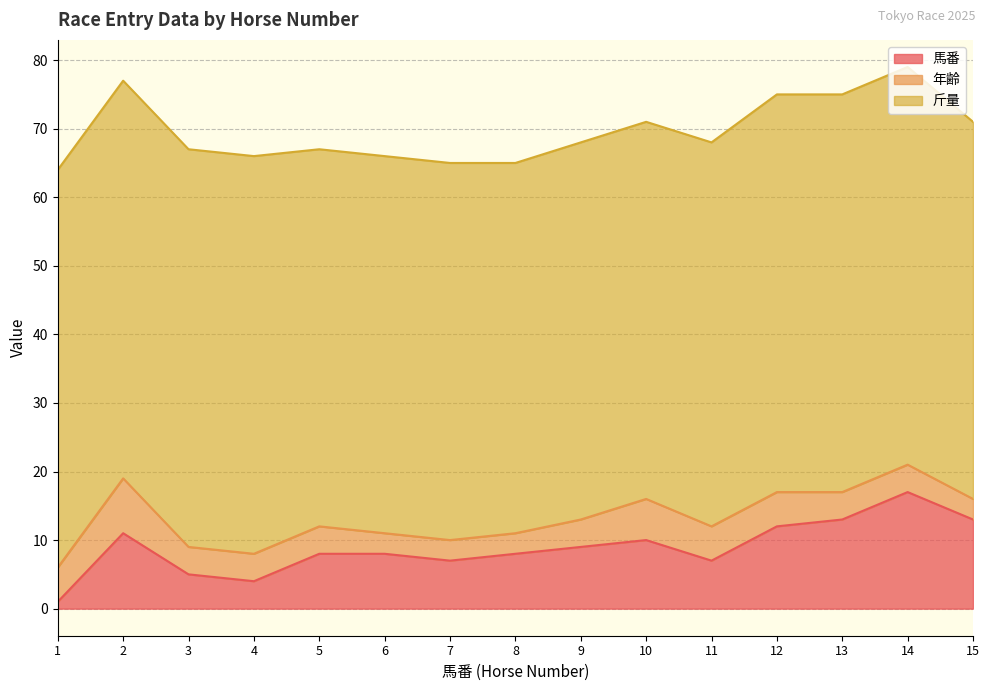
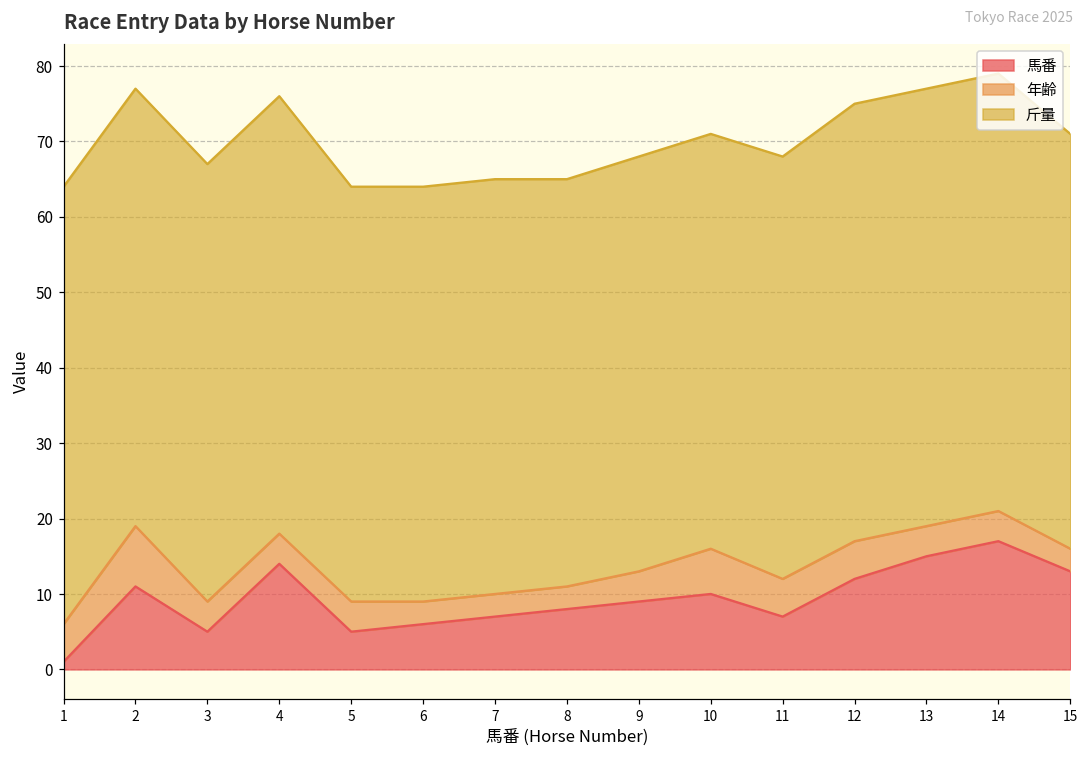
馬番, 4: 4 -> 14
馬番, 5: 8 -> 5
馬番, 6: 8 -> 6
馬番, 13: 13 -> 15
